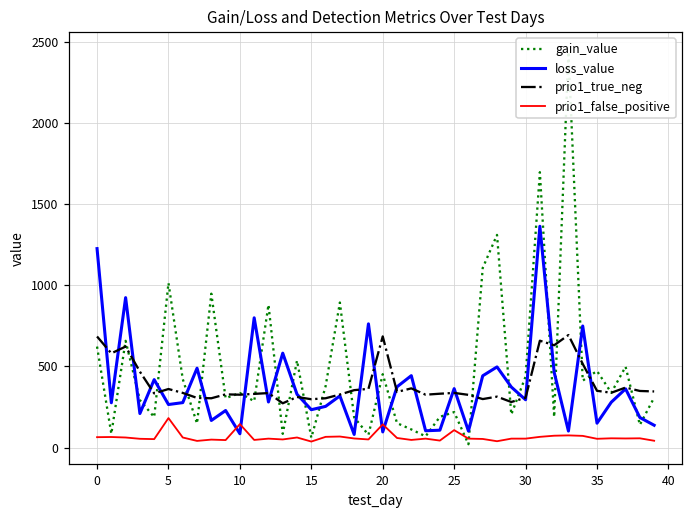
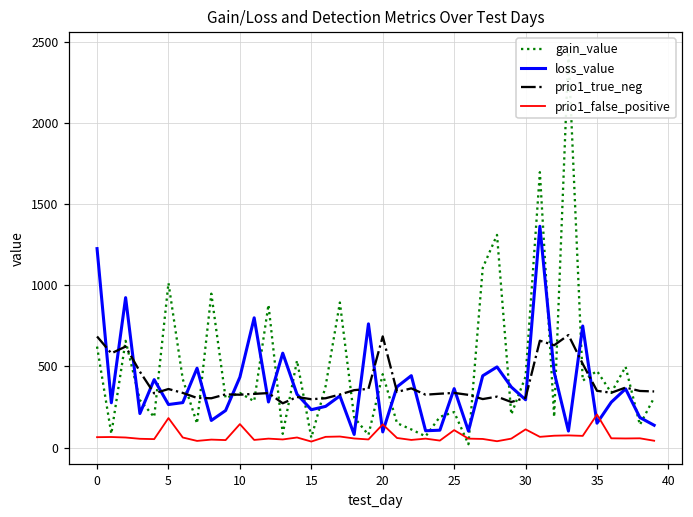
loss_value, 10: 90 -> 430
prio1_false_positive, 30: 60 -> 110
prio1_false_positive, 35: 50 -> 200
